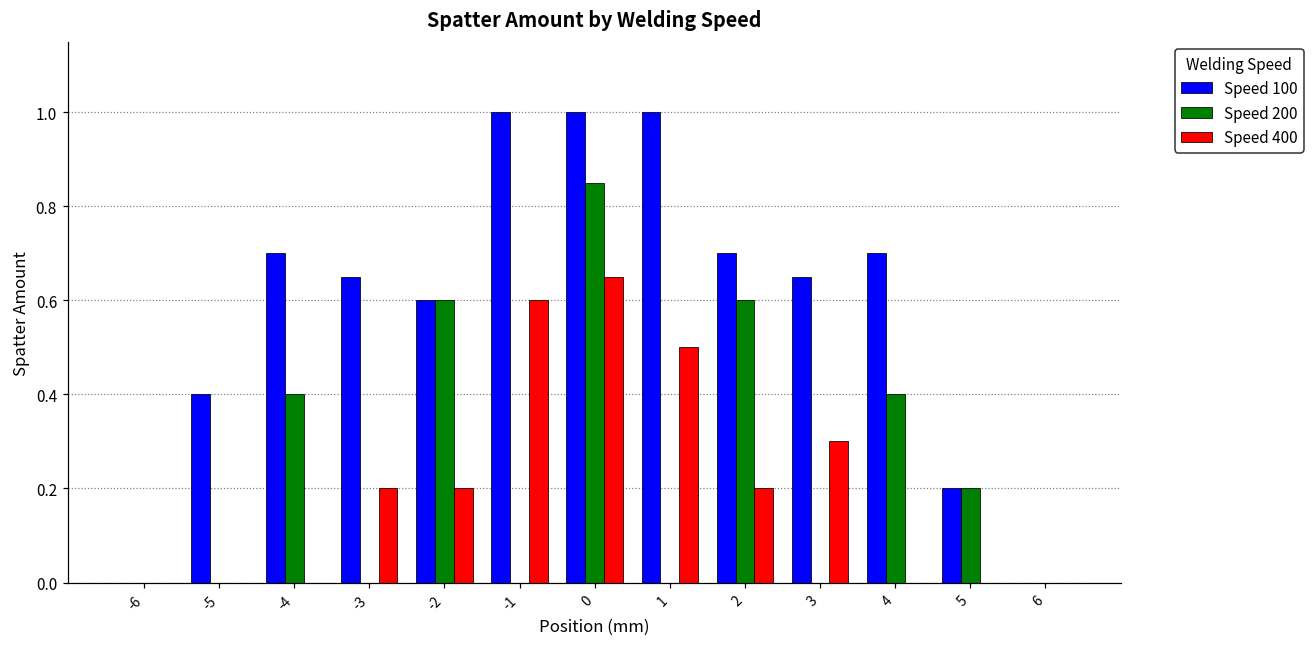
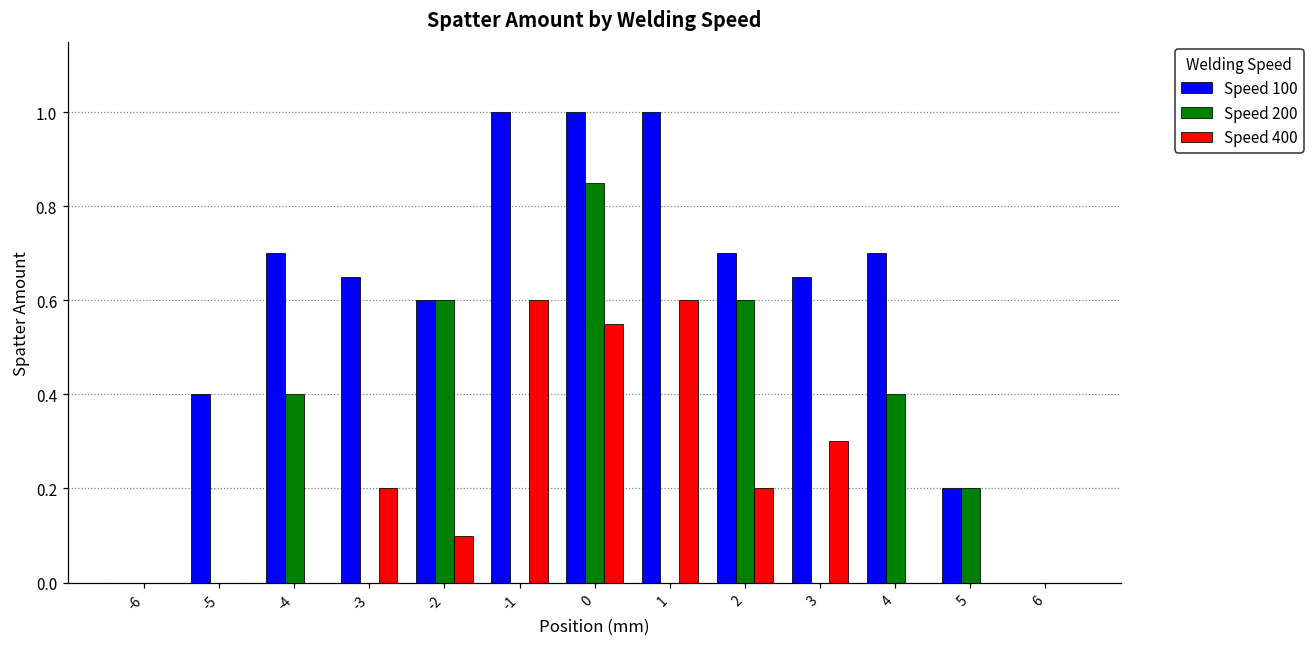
Speed 400, -2: 0.2 -> 0.1
Speed 400, 0: 0.65 -> 0.55
Speed 400, 1: 0.5 -> 0.6
